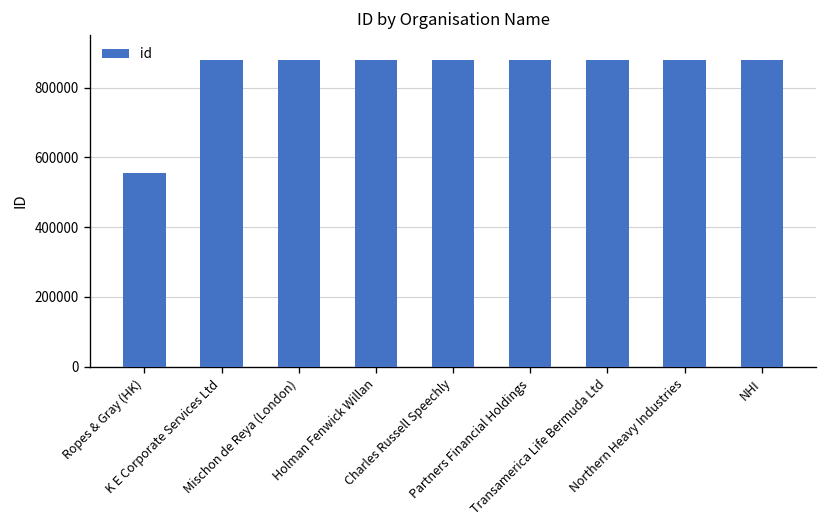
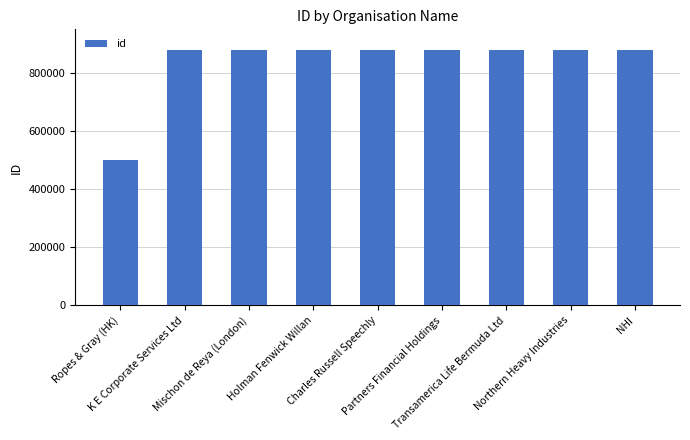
Ropes & Gray (HK): 550000 -> 500000
